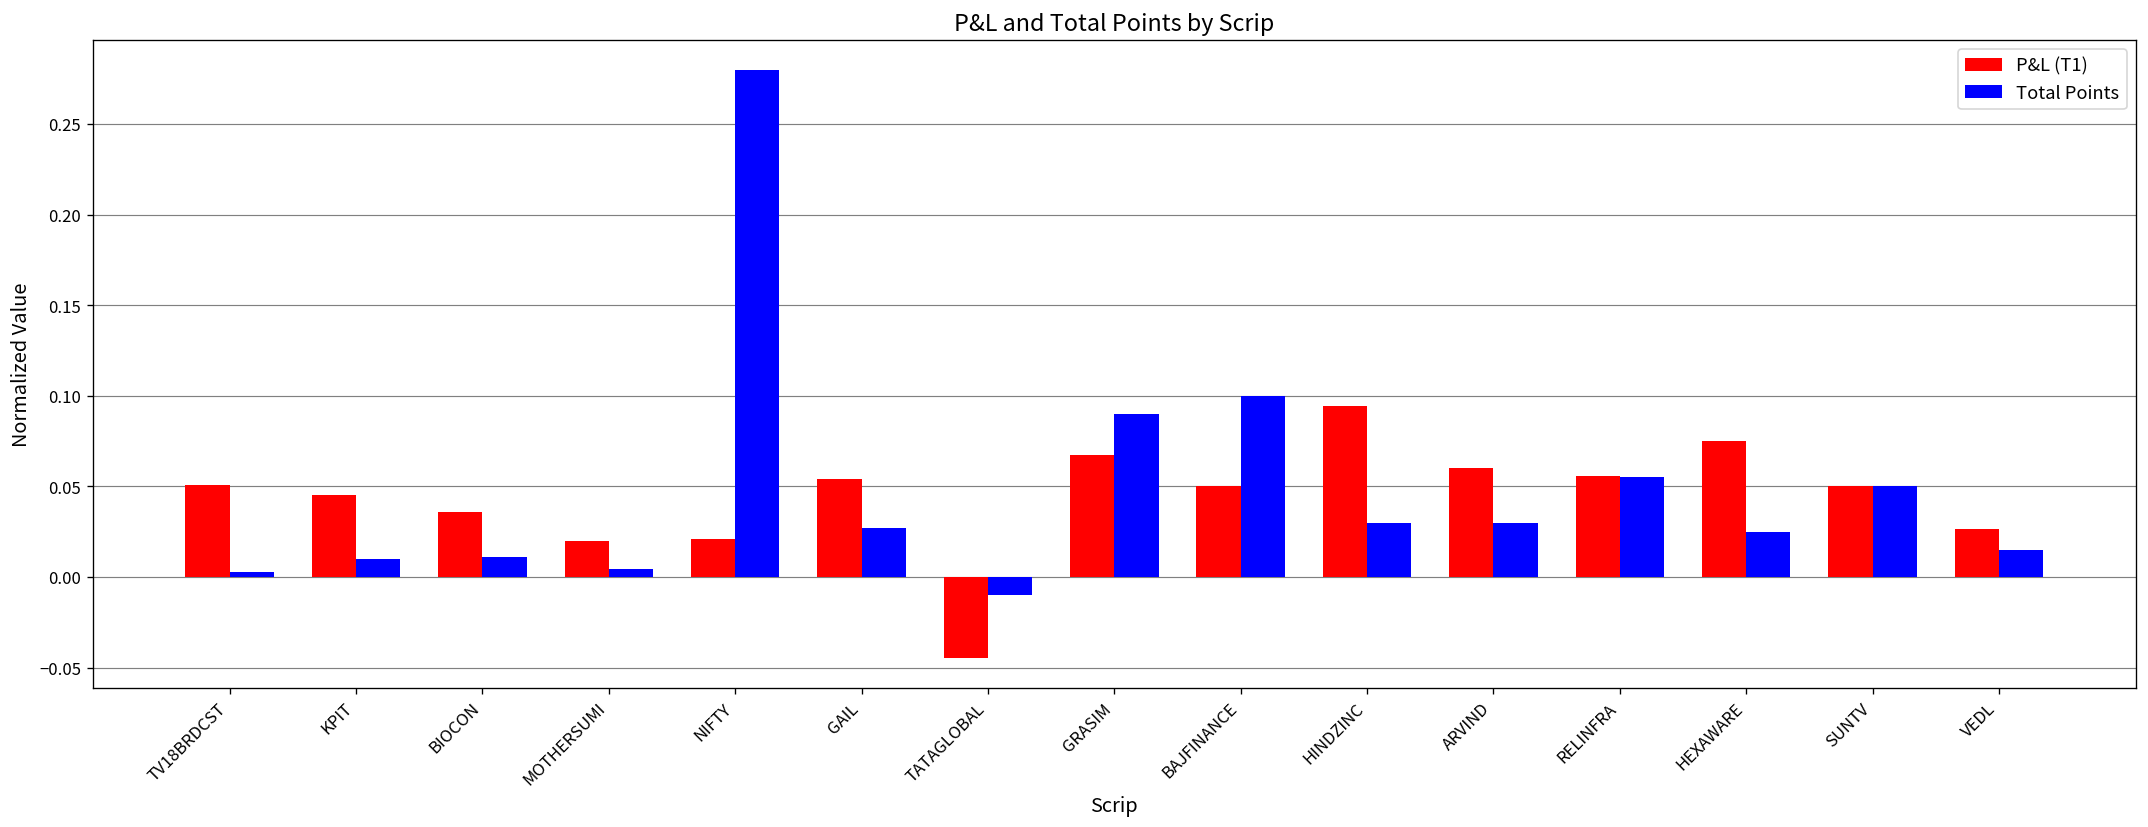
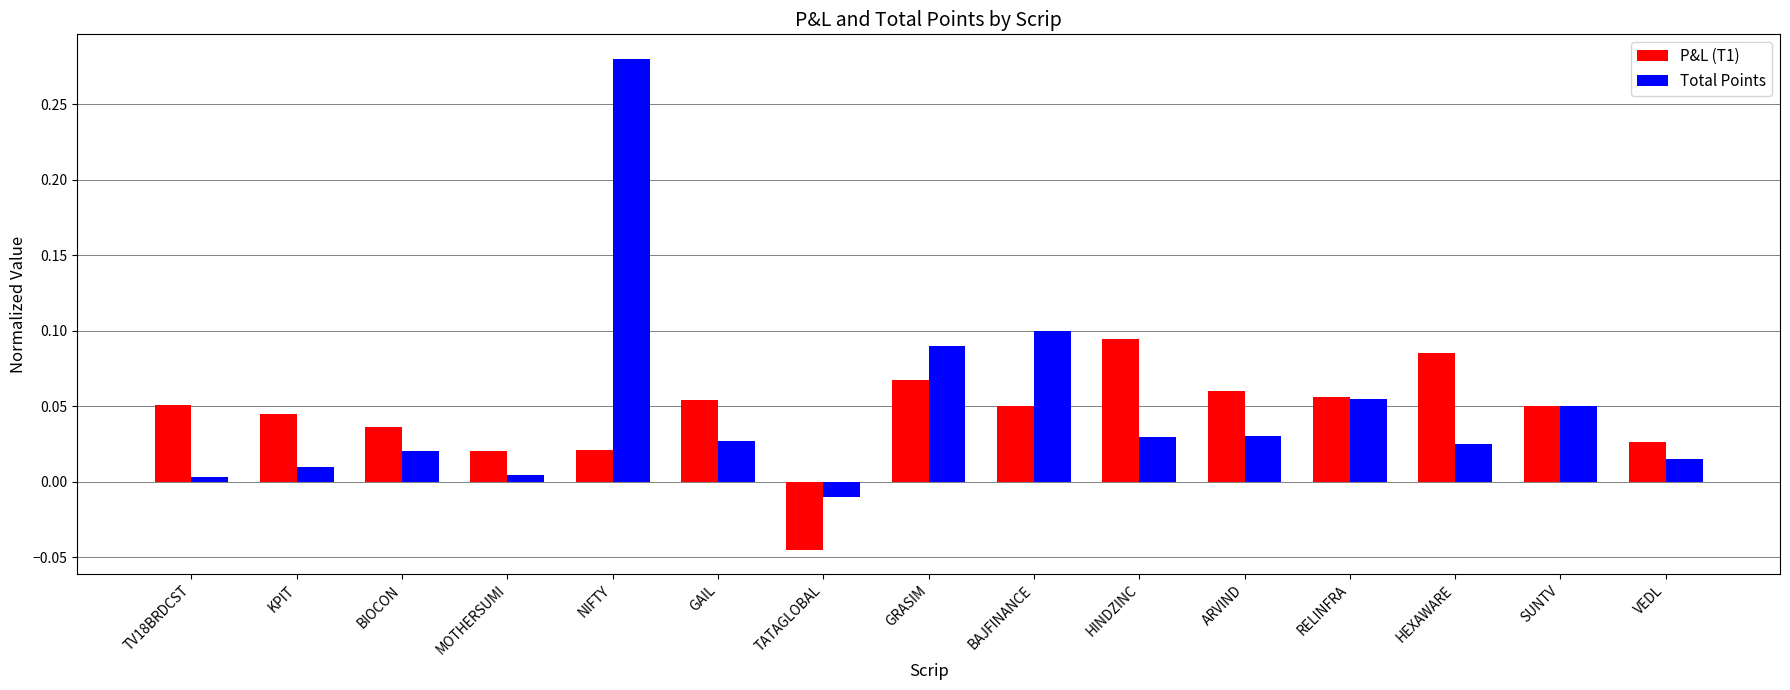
Total Points, BIOCON: 0.011 -> 0.020
P&L (T1), HEXAWARE: 0.075 -> 0.085
